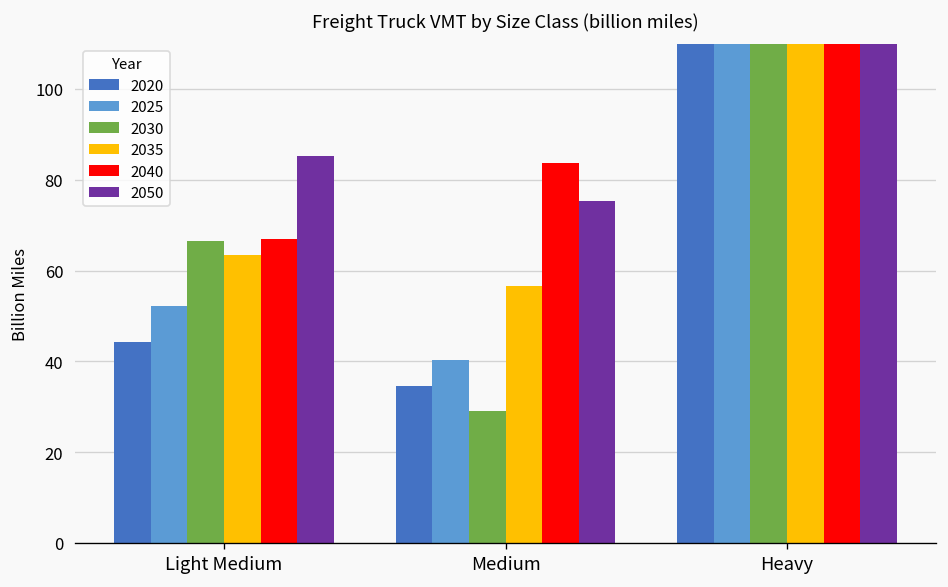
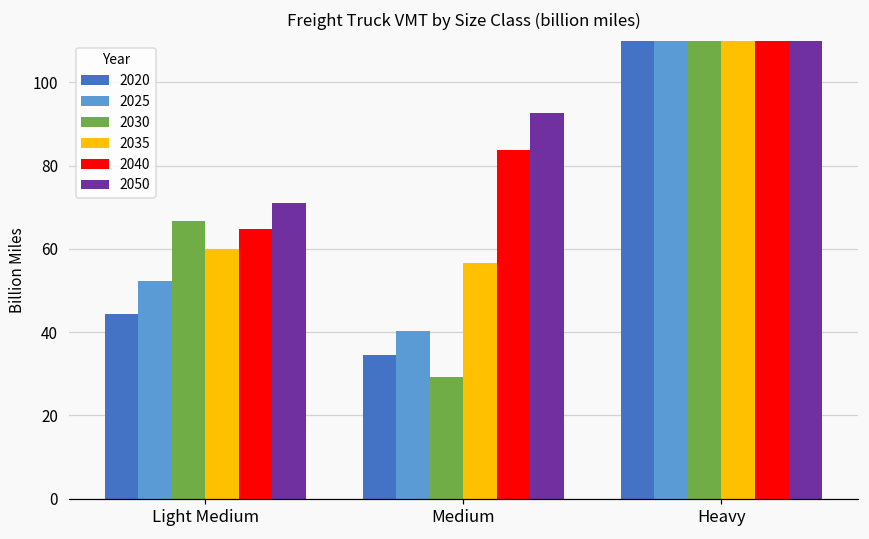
2035, Light Medium: 63 -> 60
2040, Light Medium: 67 -> 65
2050, Light Medium: 85 -> 71
2050, Medium: 75 -> 93
